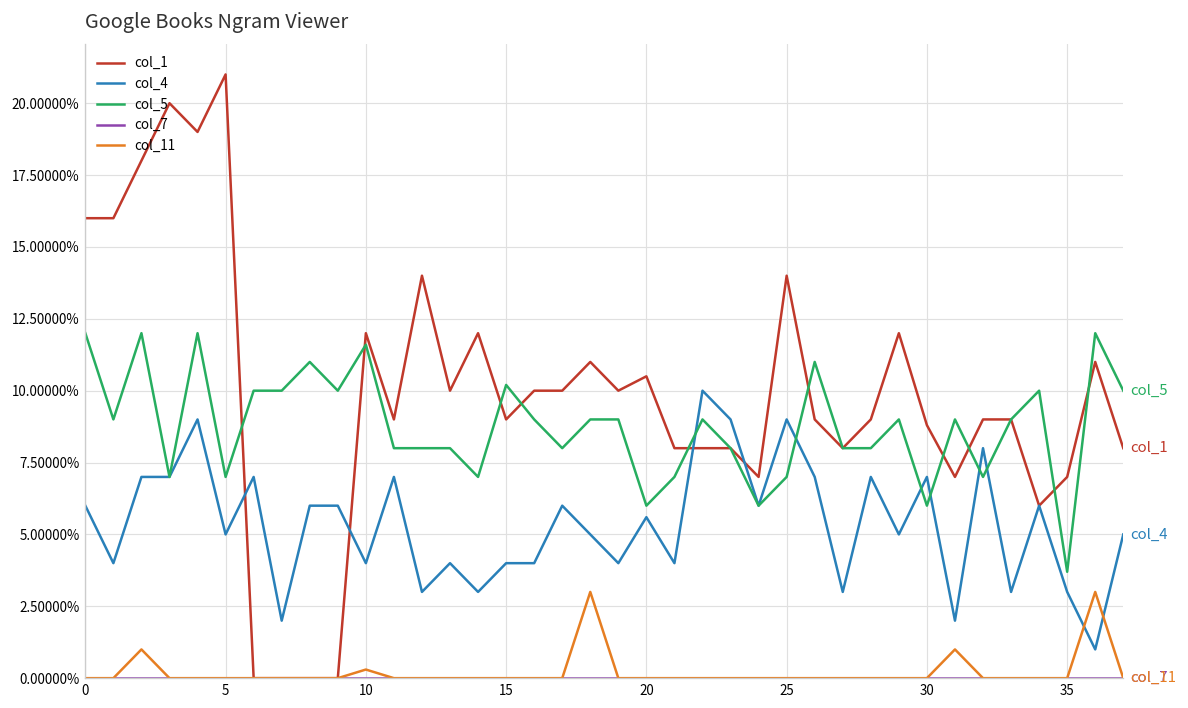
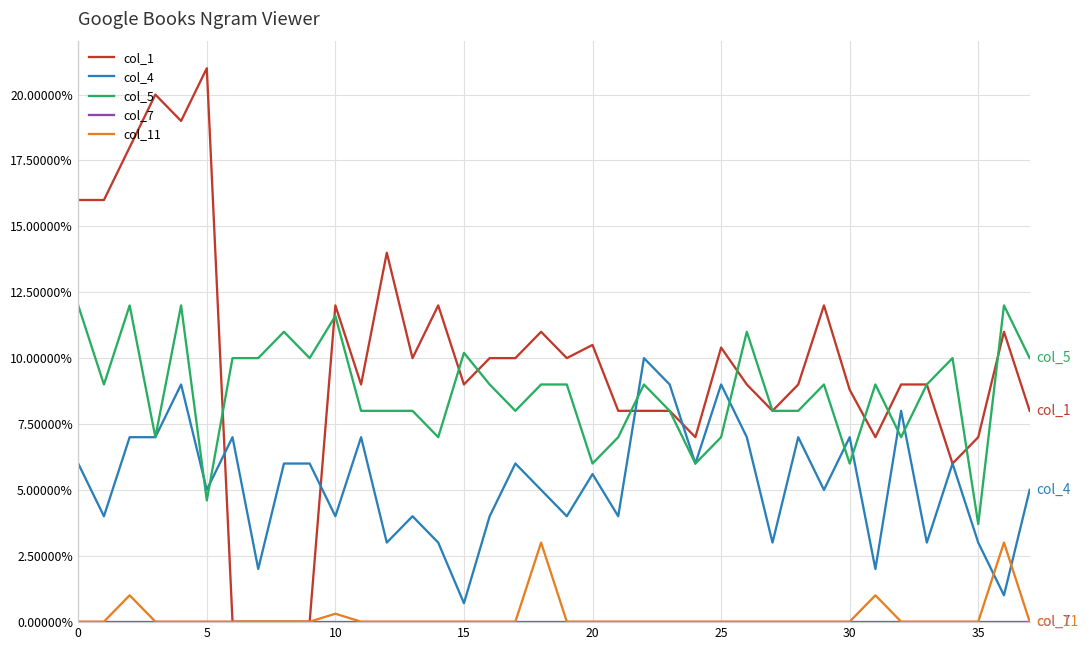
col_5, 5: 7.0% -> 4.6%
col_4, 15: 4.0% -> 0.7%
col_1, 25: 14.0% -> 10.4%
